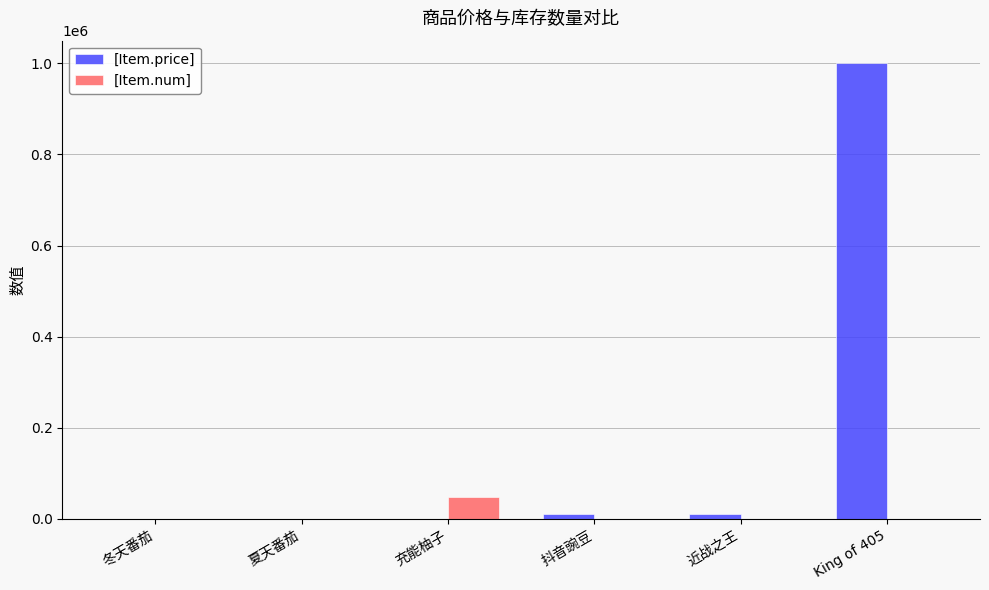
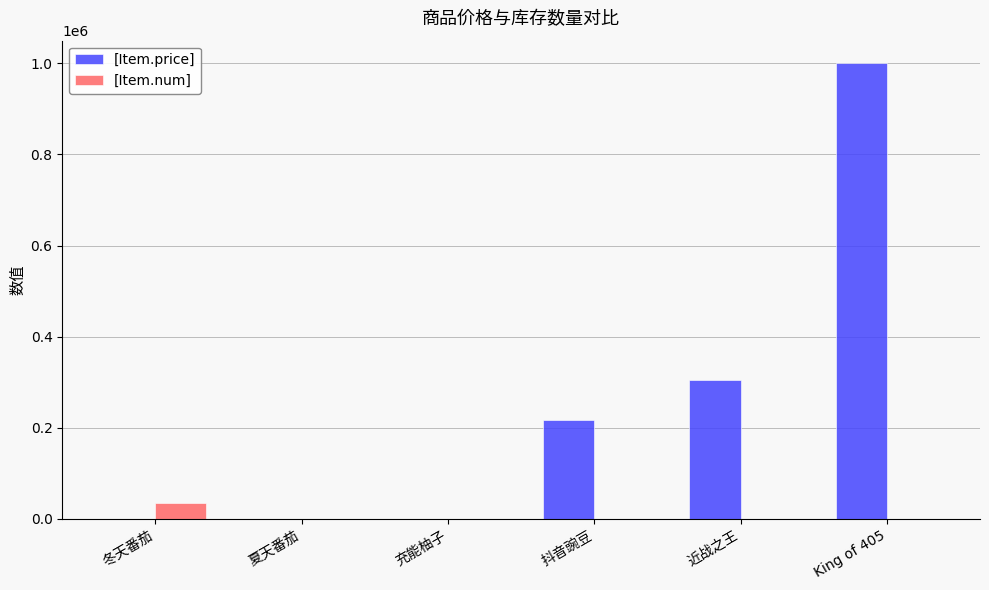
[Item.num], 冬天番茄: 0 -> 30000
[Item.num], 充能柚子: 50000 -> 0
[Item.price], 抖音豌豆: 10000 -> 220000
[Item.price], 近战之王: 10000 -> 310000
